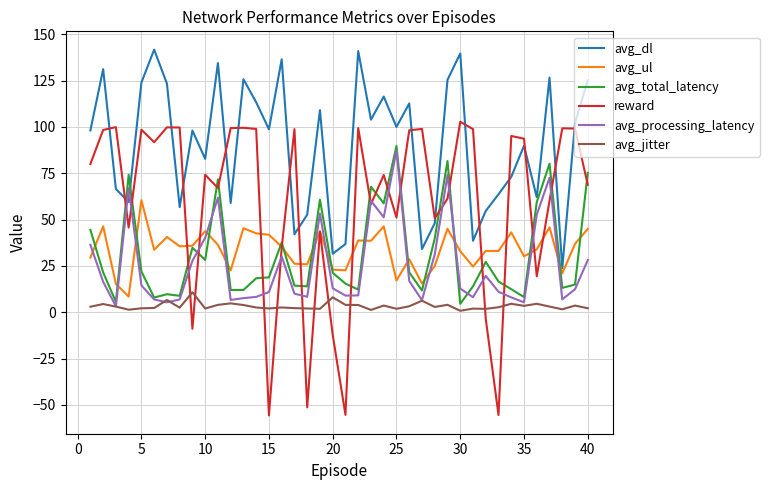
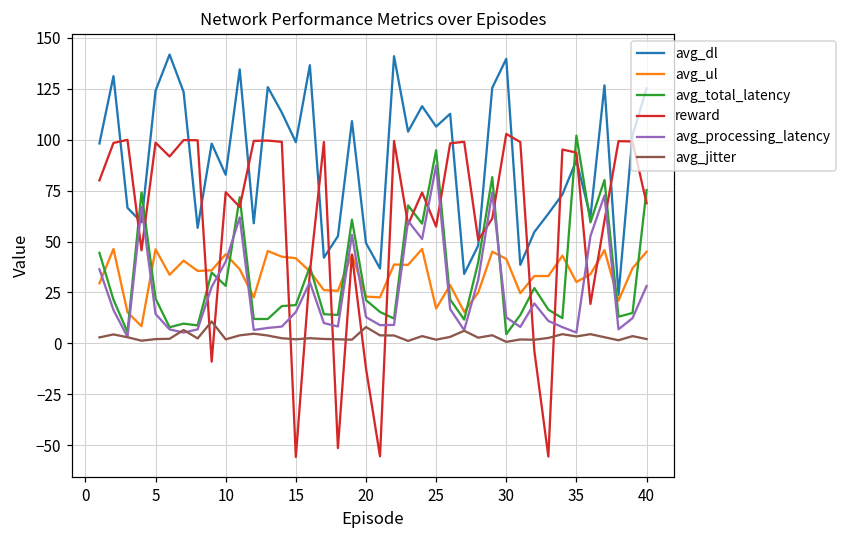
avg_ul, 5: 61 -> 46
avg_processing_latency, 15: 11 -> 15
avg_dl, 20: 32 -> 49
avg_dl, 25: 100 -> 106
avg_total_latency, 25: 90 -> 95
reward, 25: 51 -> 57
avg_ul, 30: 33 -> 41
avg_total_latency, 35: 8 -> 102
